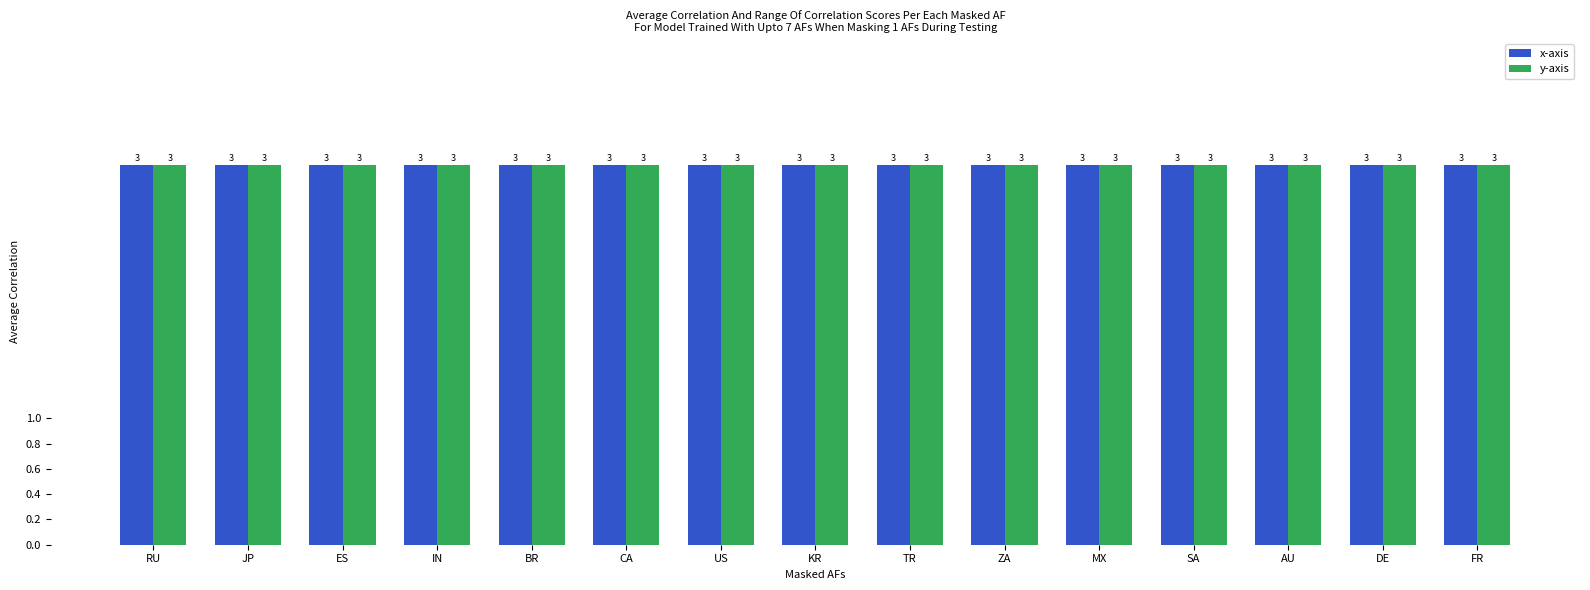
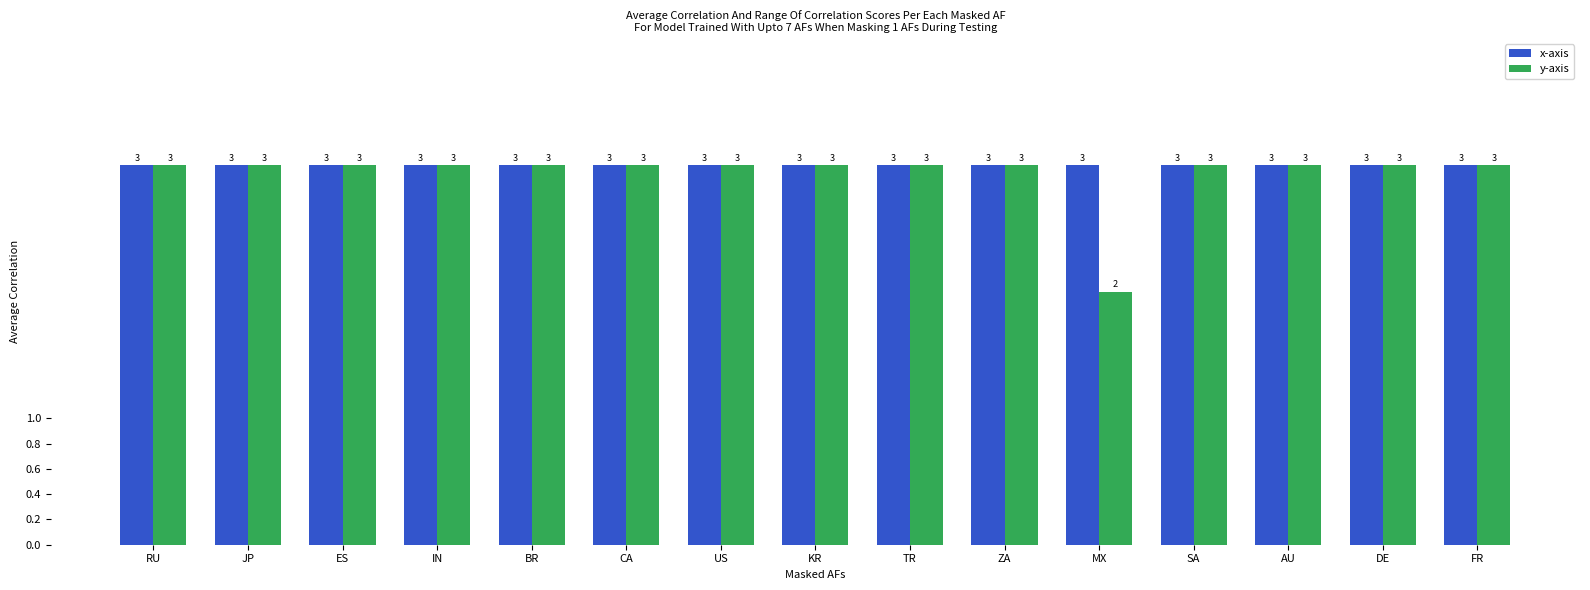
y-axis, MX: 3 -> 2
